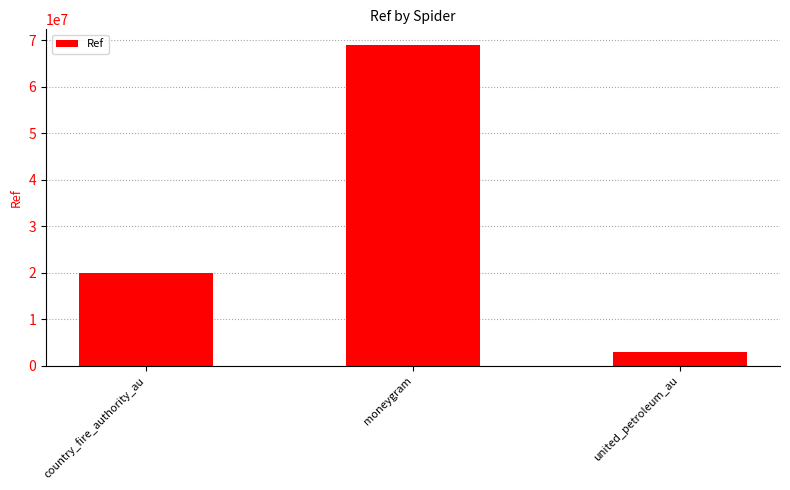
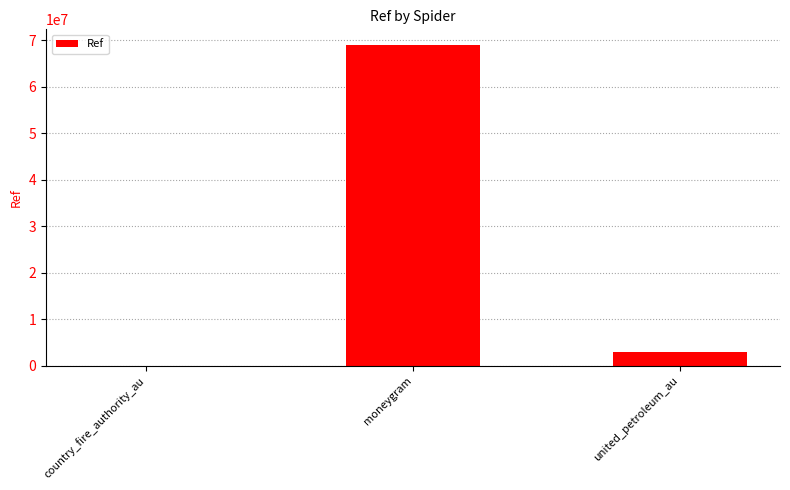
country_fire_authority_au: 20000000 -> 0
